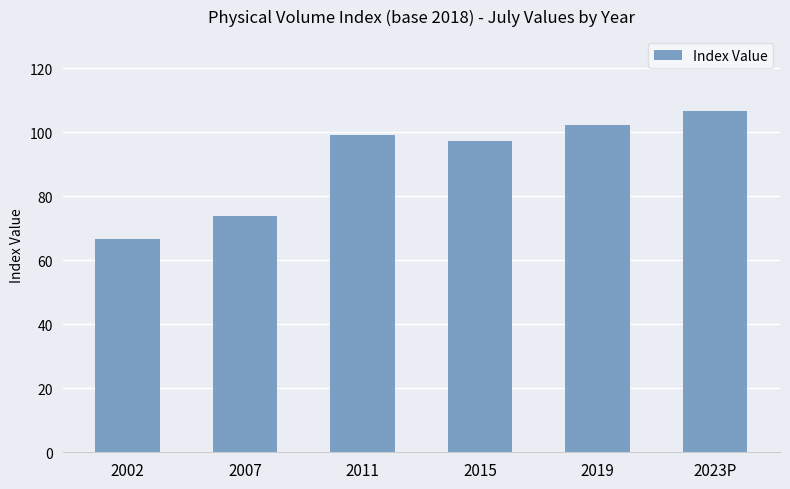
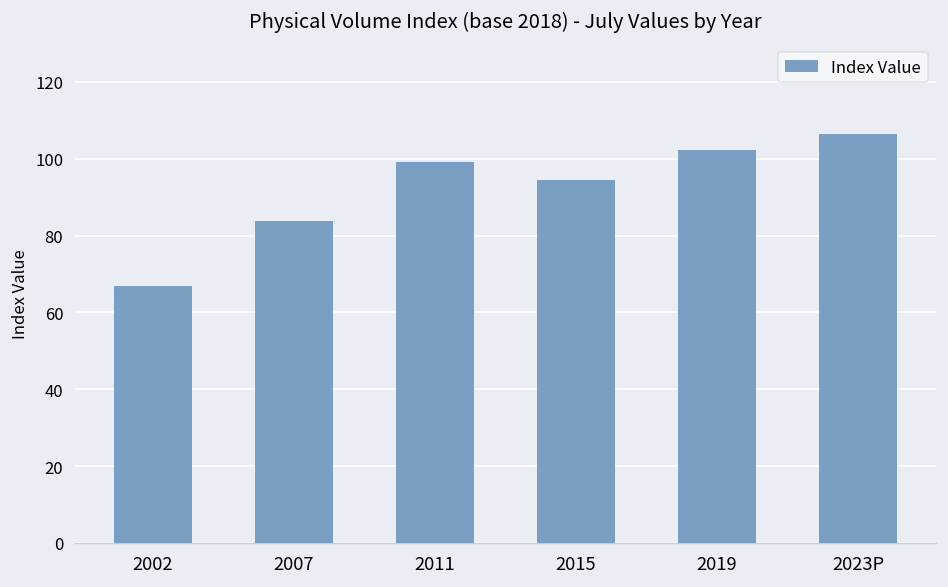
2007: 74 -> 84
2015: 97 -> 94
